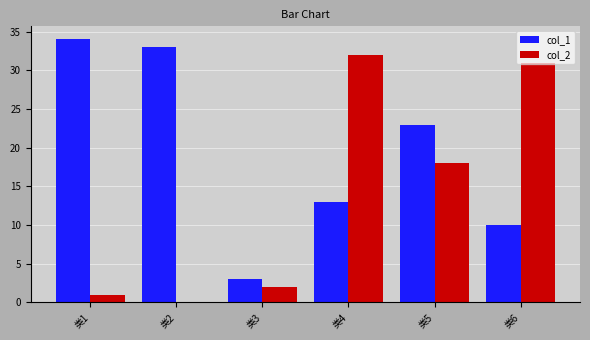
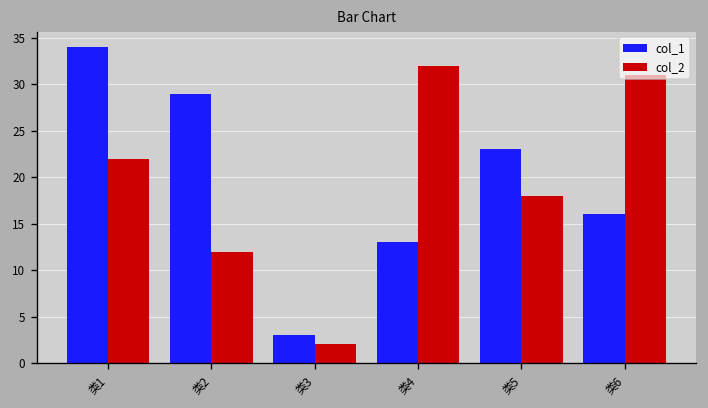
col_2, 类1: 1 -> 22
col_1, 类2: 33 -> 29
col_2, 类2: 0 -> 12
col_1, 类6: 10 -> 16
